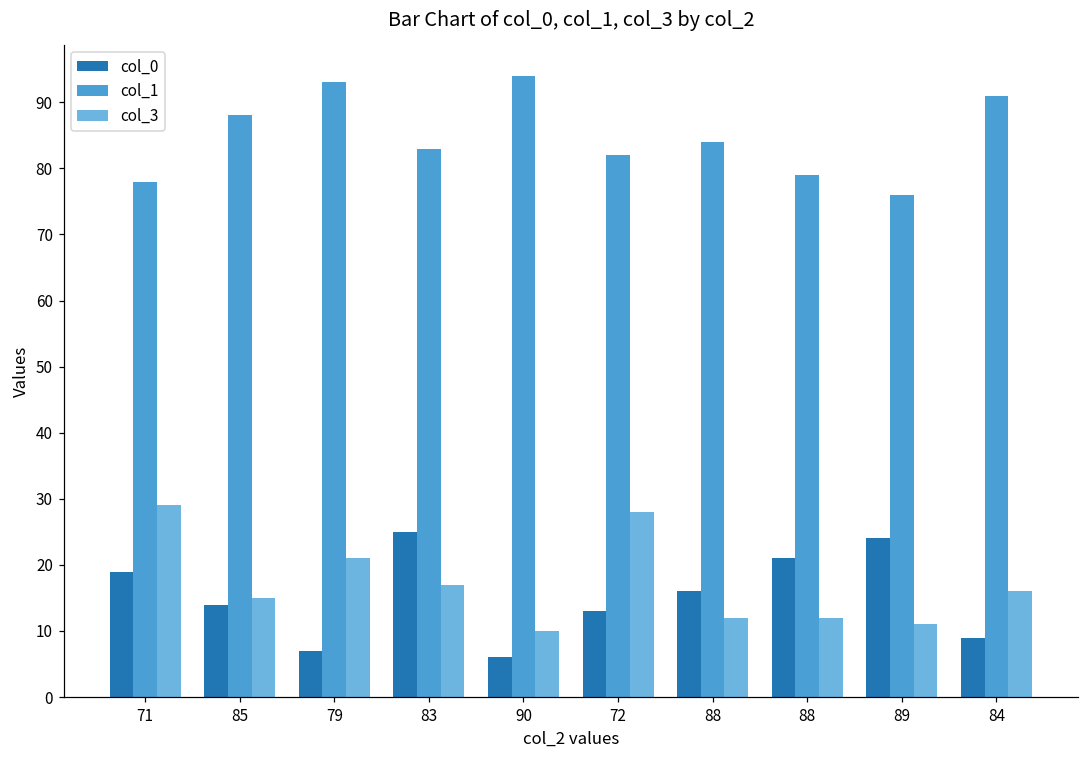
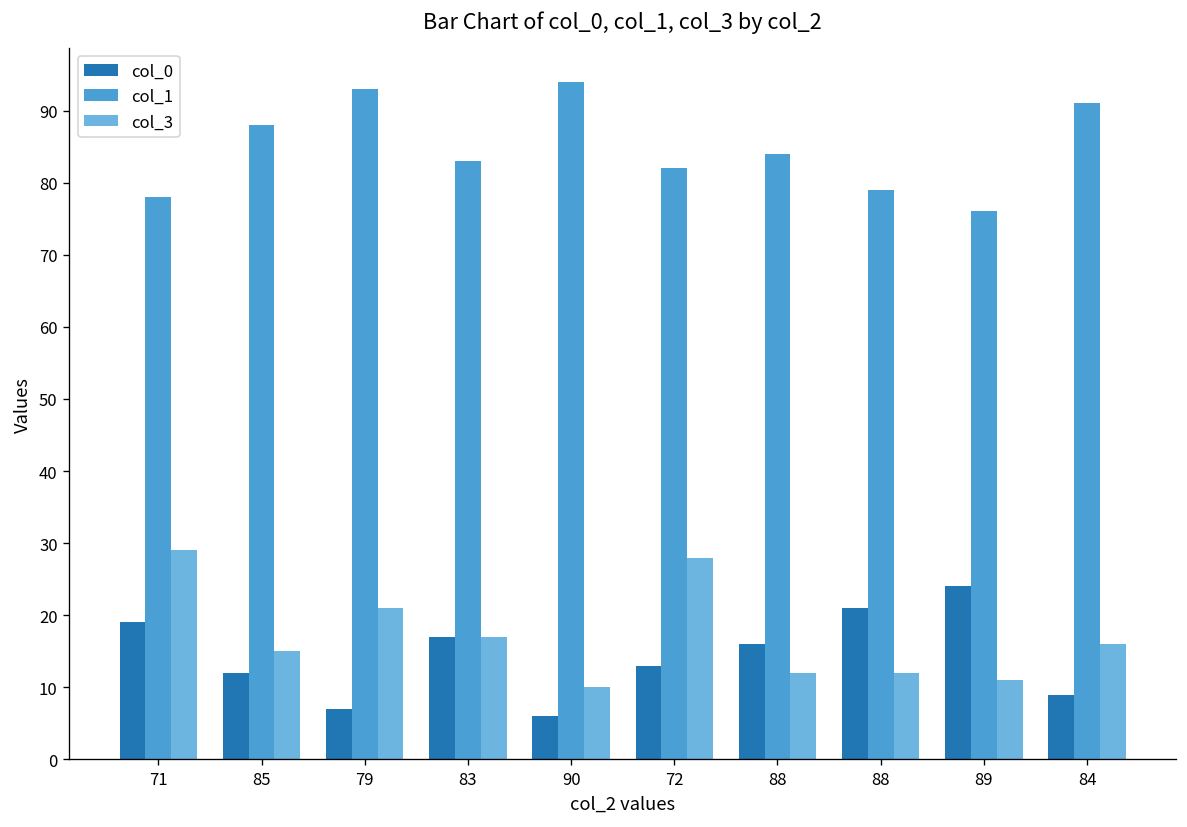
col_0, 85: 14 -> 12
col_0, 83: 25 -> 17
